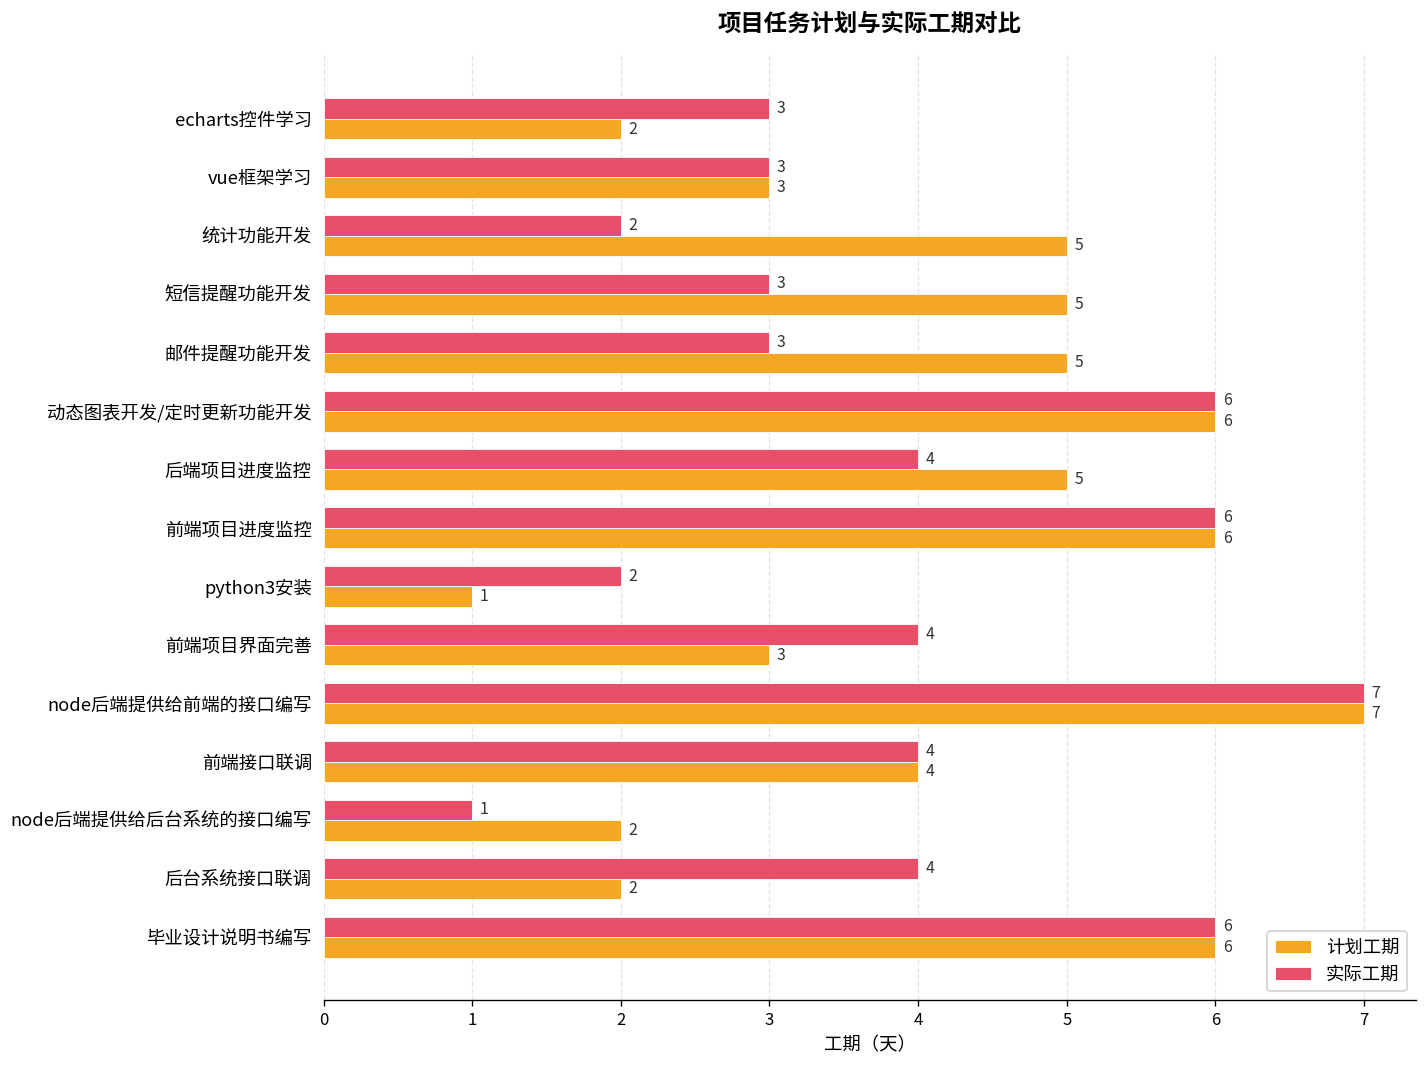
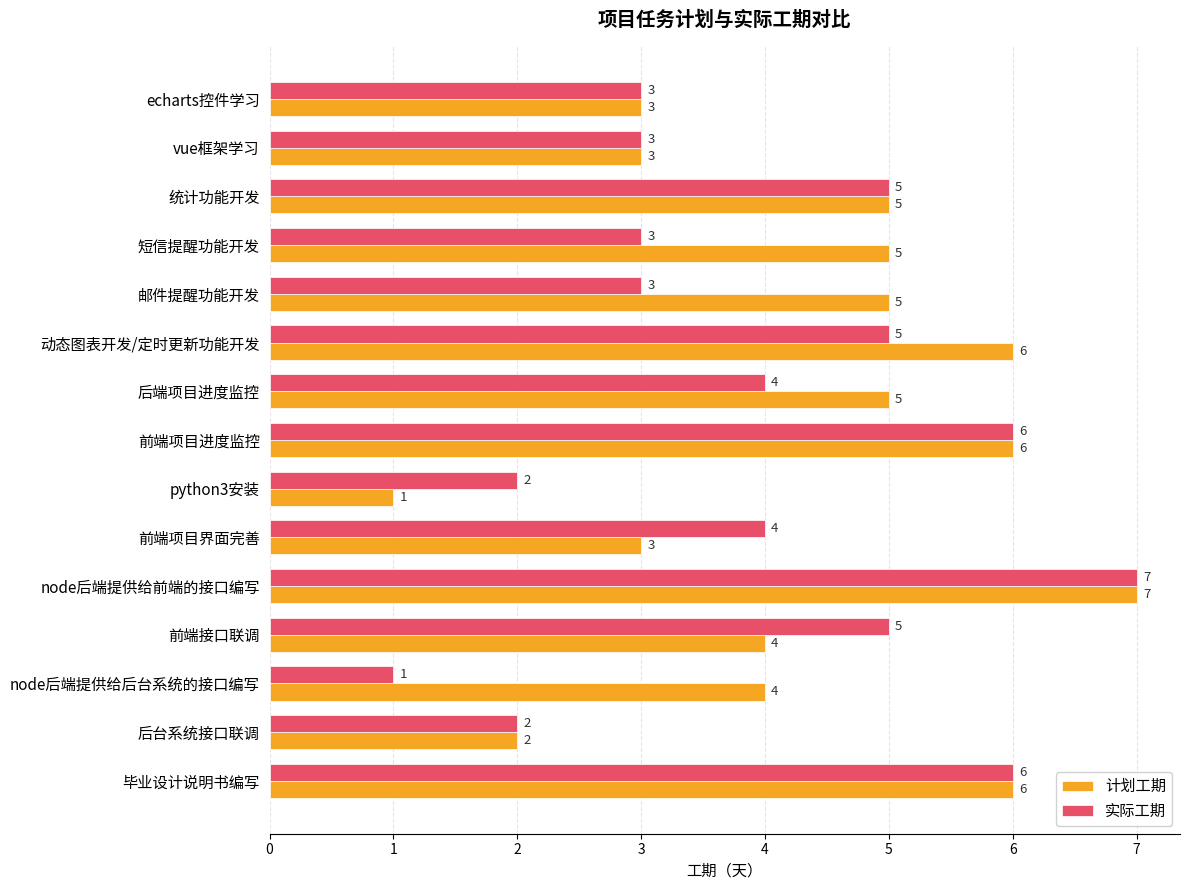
计划工期, echarts控件学习: 2 -> 3
实际工期, 统计功能开发: 2 -> 5
实际工期, 动态图表开发/定时更新功能开发: 6 -> 5
实际工期, 前端接口联调: 4 -> 5
计划工期, node后端提供给后台系统的接口编写: 2 -> 4
实际工期, 后台系统接口联调: 4 -> 2
